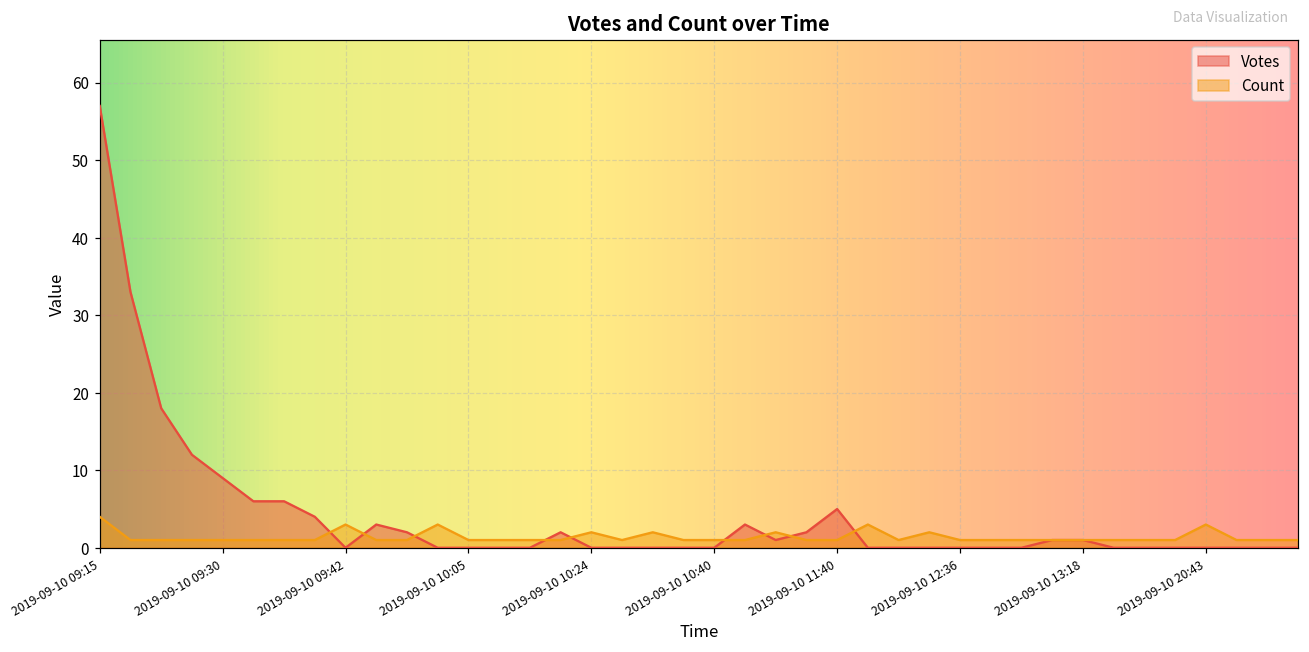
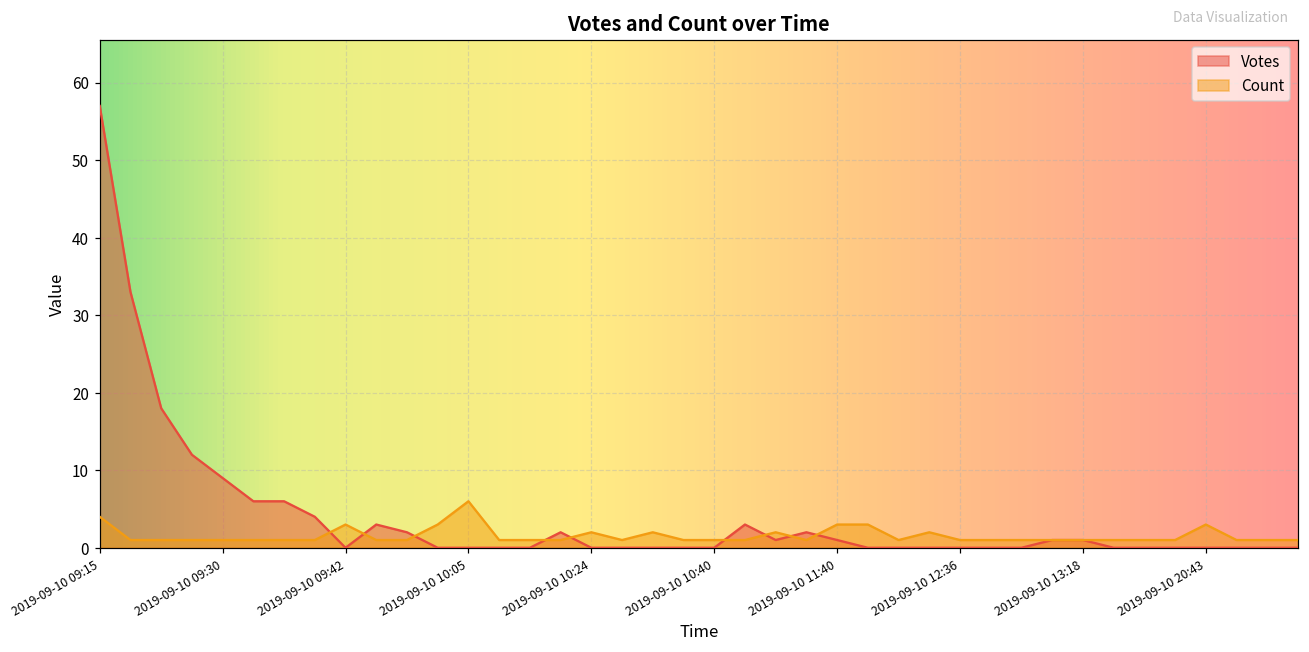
Count, 2019-09-10 10:05: 1 -> 6
Votes, 2019-09-10 11:40: 5 -> 1
Count, 2019-09-10 11:40: 1 -> 3
